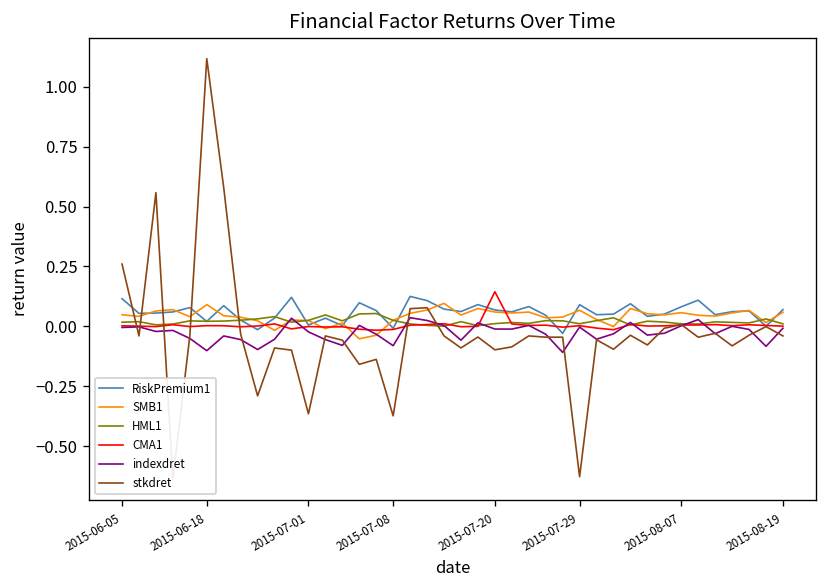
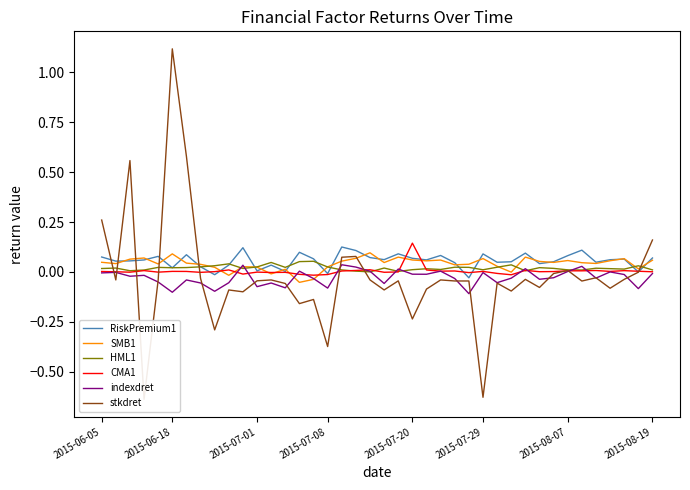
RiskPremium1, 2015-06-05: 0.12 -> 0.07
indexdret, 2015-07-01: -0.02 -> -0.07
stkdret, 2015-07-01: -0.37 -> -0.04
stkdret, 2015-07-20: -0.10 -> -0.24
stkdret, 2015-08-19: -0.04 -> 0.16
